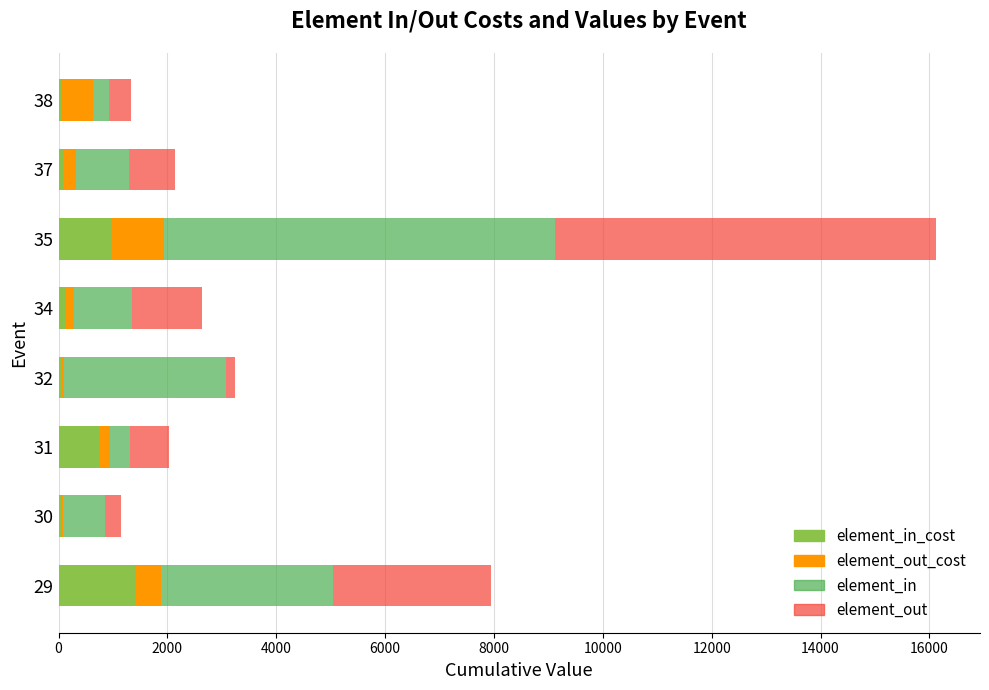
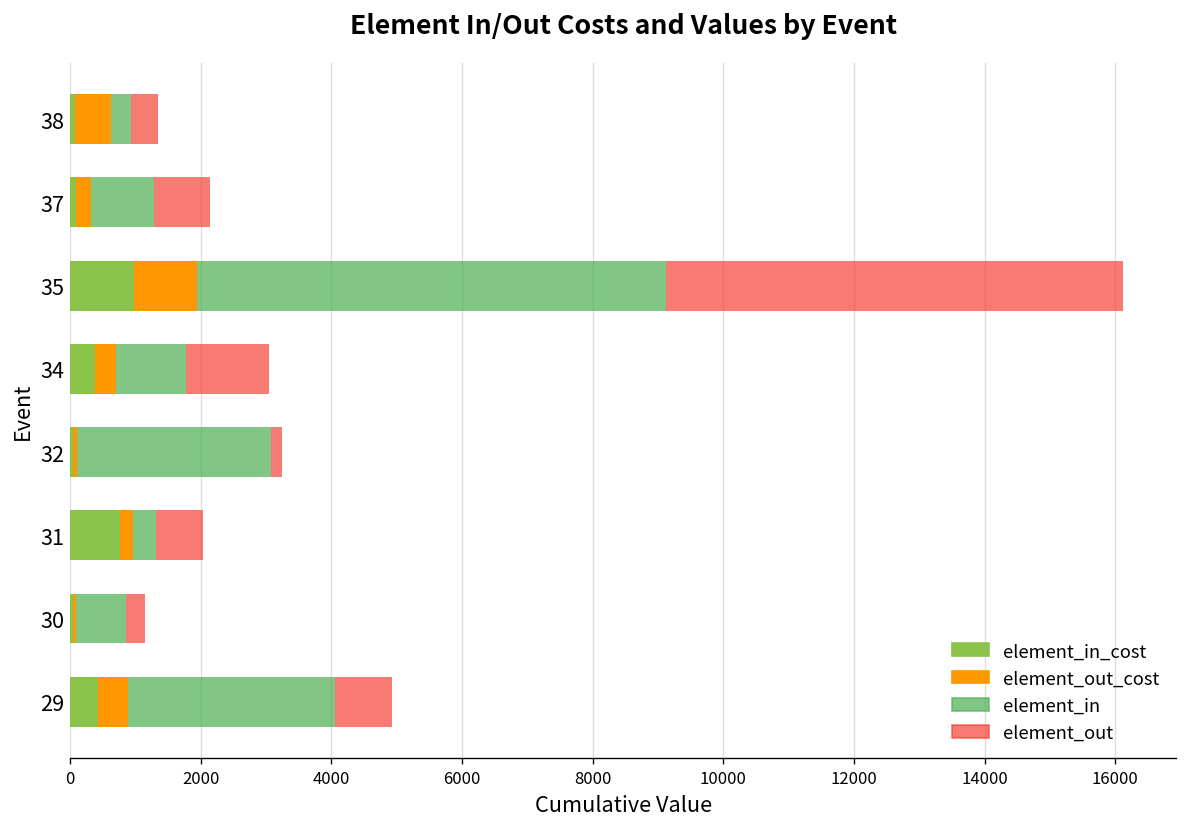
element_in_cost, 34: 100 -> 400
element_out_cost, 34: 100 -> 300
element_in_cost, 29: 1400 -> 400
element_out, 29: 2900 -> 900
